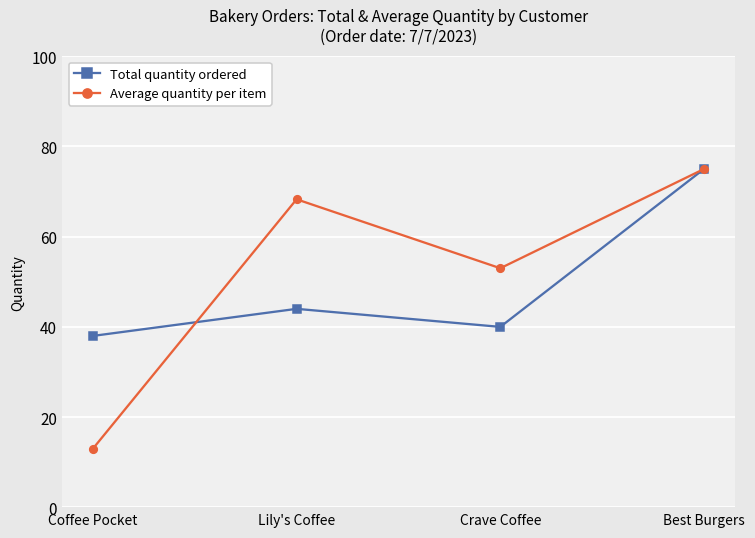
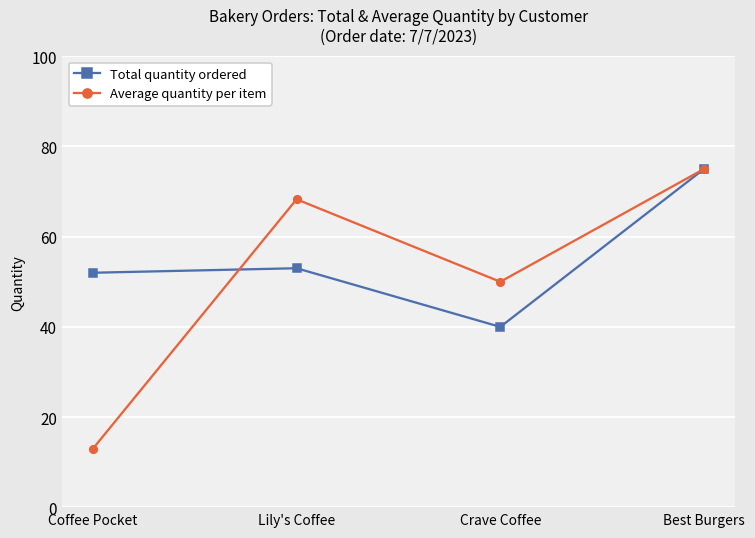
Total quantity ordered, Coffee Pocket: 38 -> 52
Total quantity ordered, Lily's Coffee: 44 -> 53
Average quantity per item, Crave Coffee: 53 -> 50
